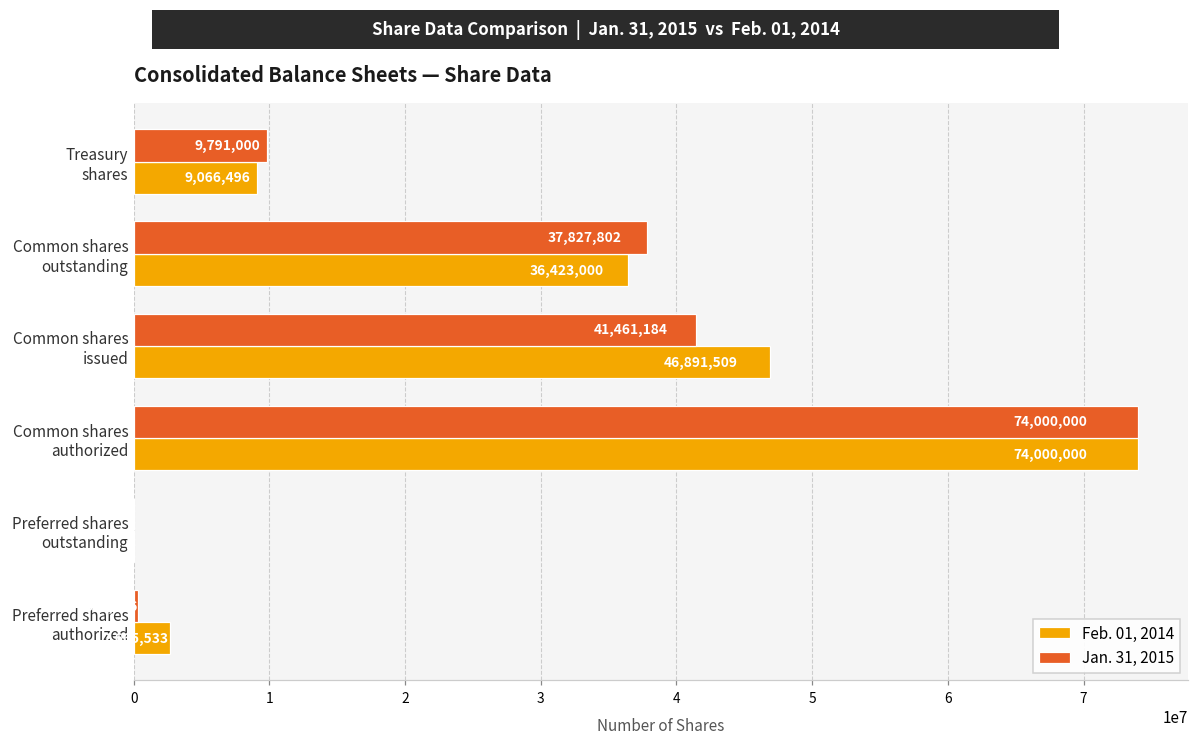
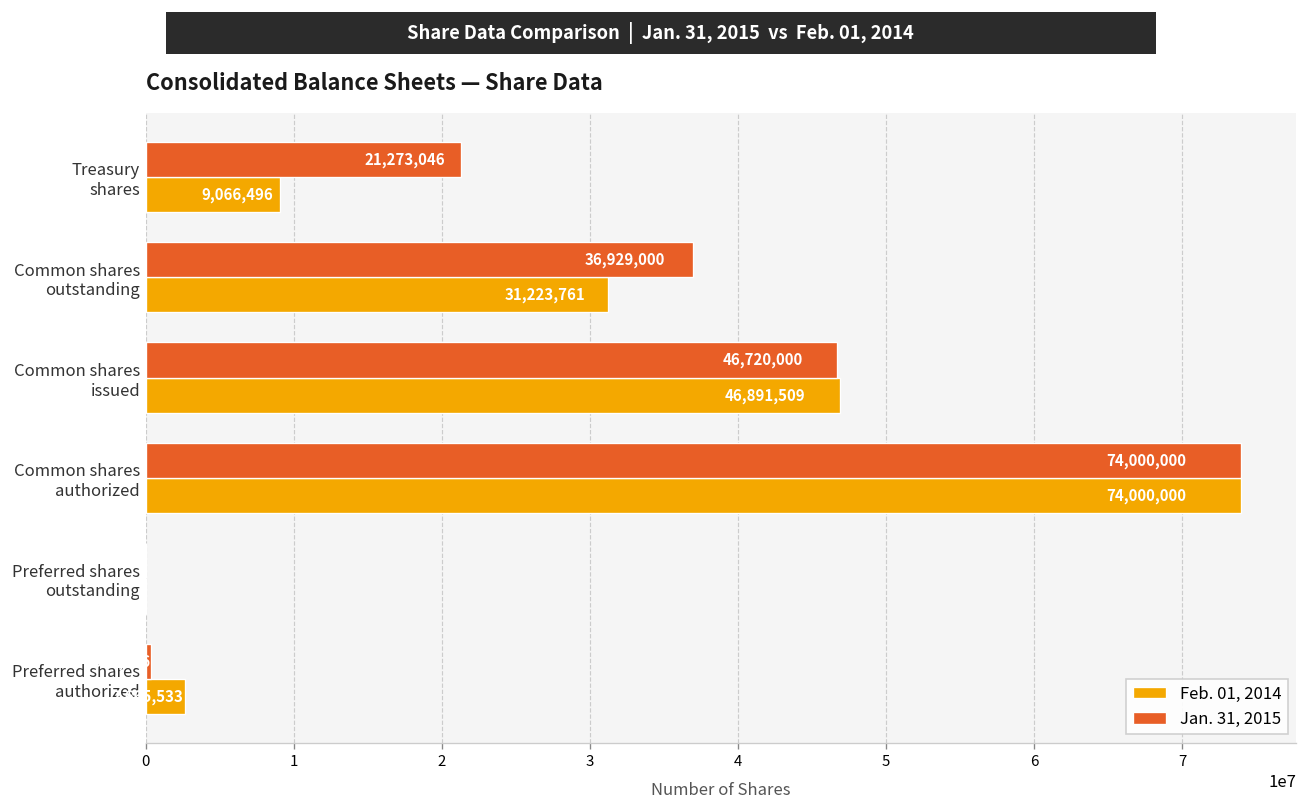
Jan. 31, 2015, Treasury shares: 9,791,000 -> 21,273,046
Jan. 31, 2015, Common shares outstanding: 37,827,802 -> 36,929,000
Feb. 01, 2014, Common shares outstanding: 36,423,000 -> 31,223,761
Jan. 31, 2015, Common shares issued: 41,461,184 -> 46,720,000
